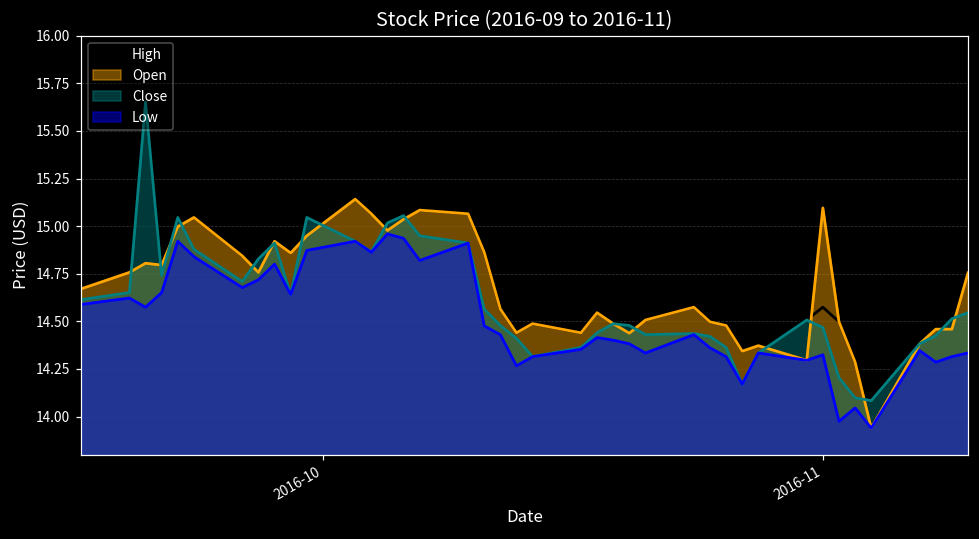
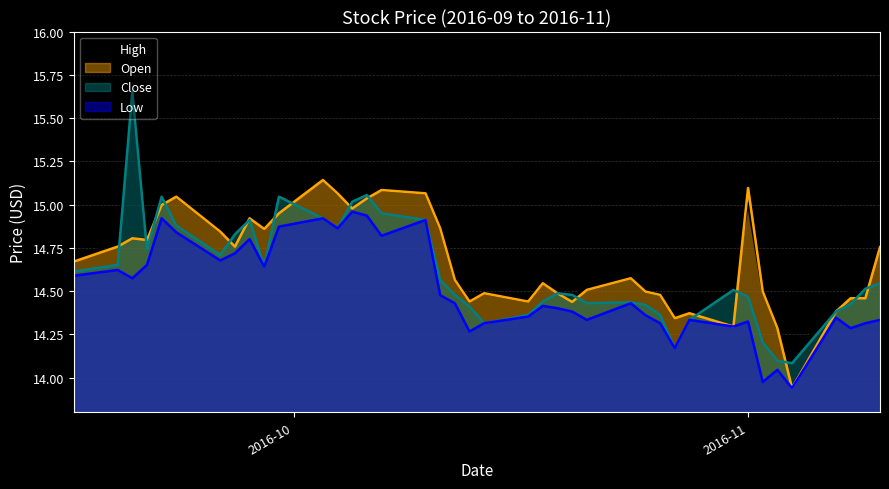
High, 2016-11: 14.57 -> 15.01
